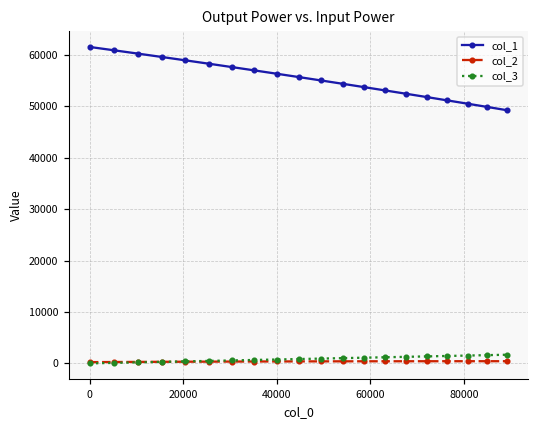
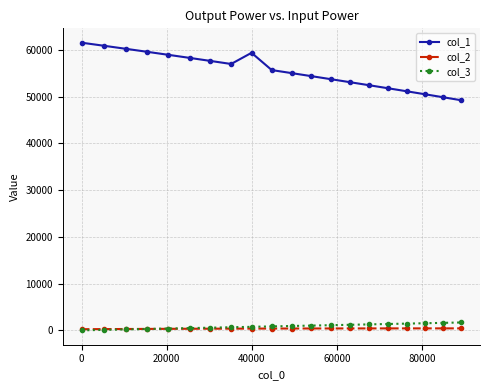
col_1, 40000: 56000 -> 59000
